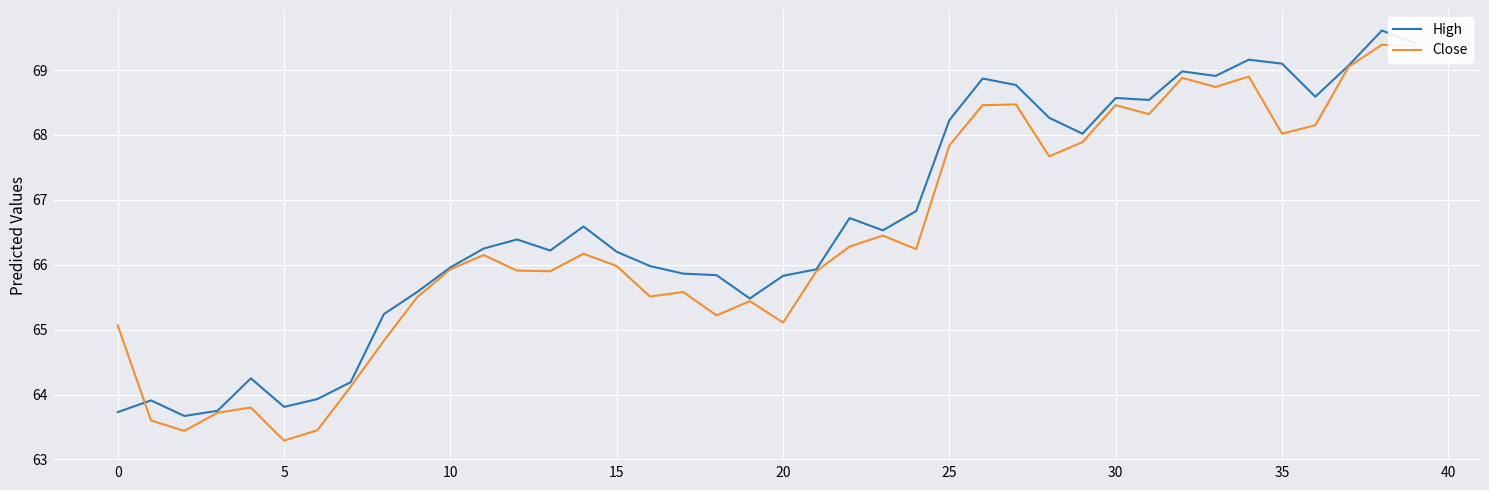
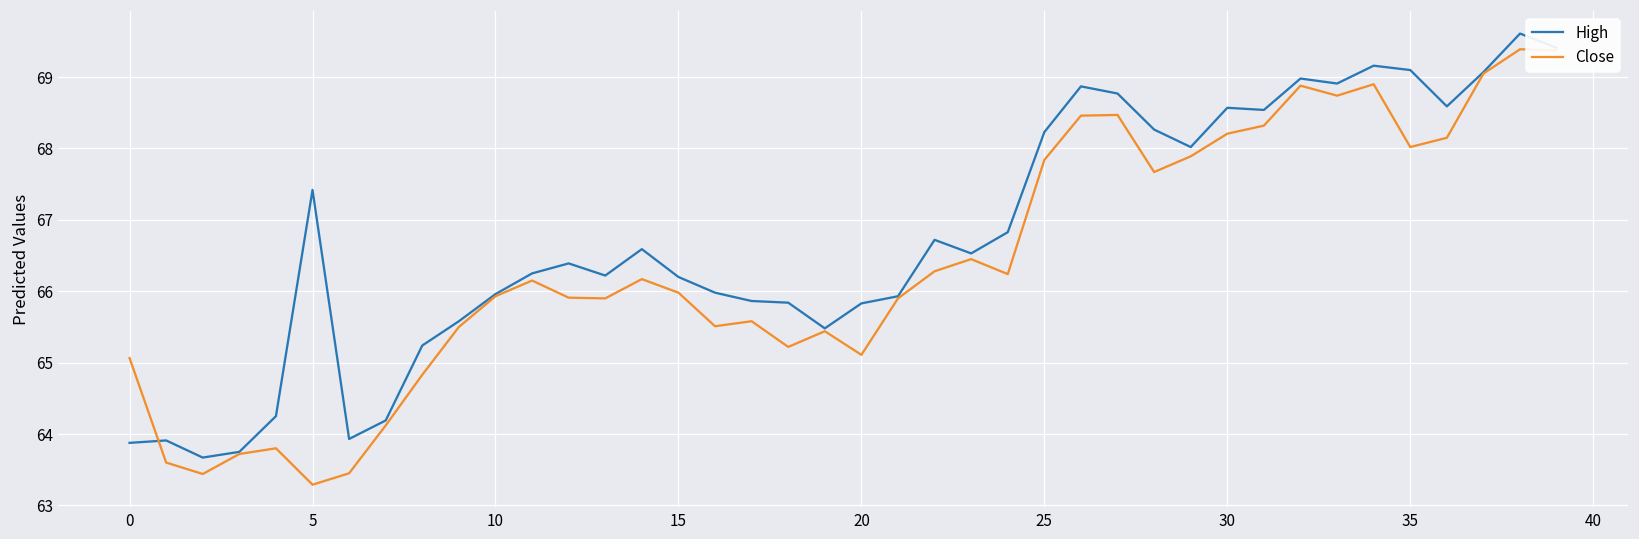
High, 0: 63.7 -> 63.9
High, 5: 63.8 -> 67.4
Close, 30: 68.5 -> 68.2
